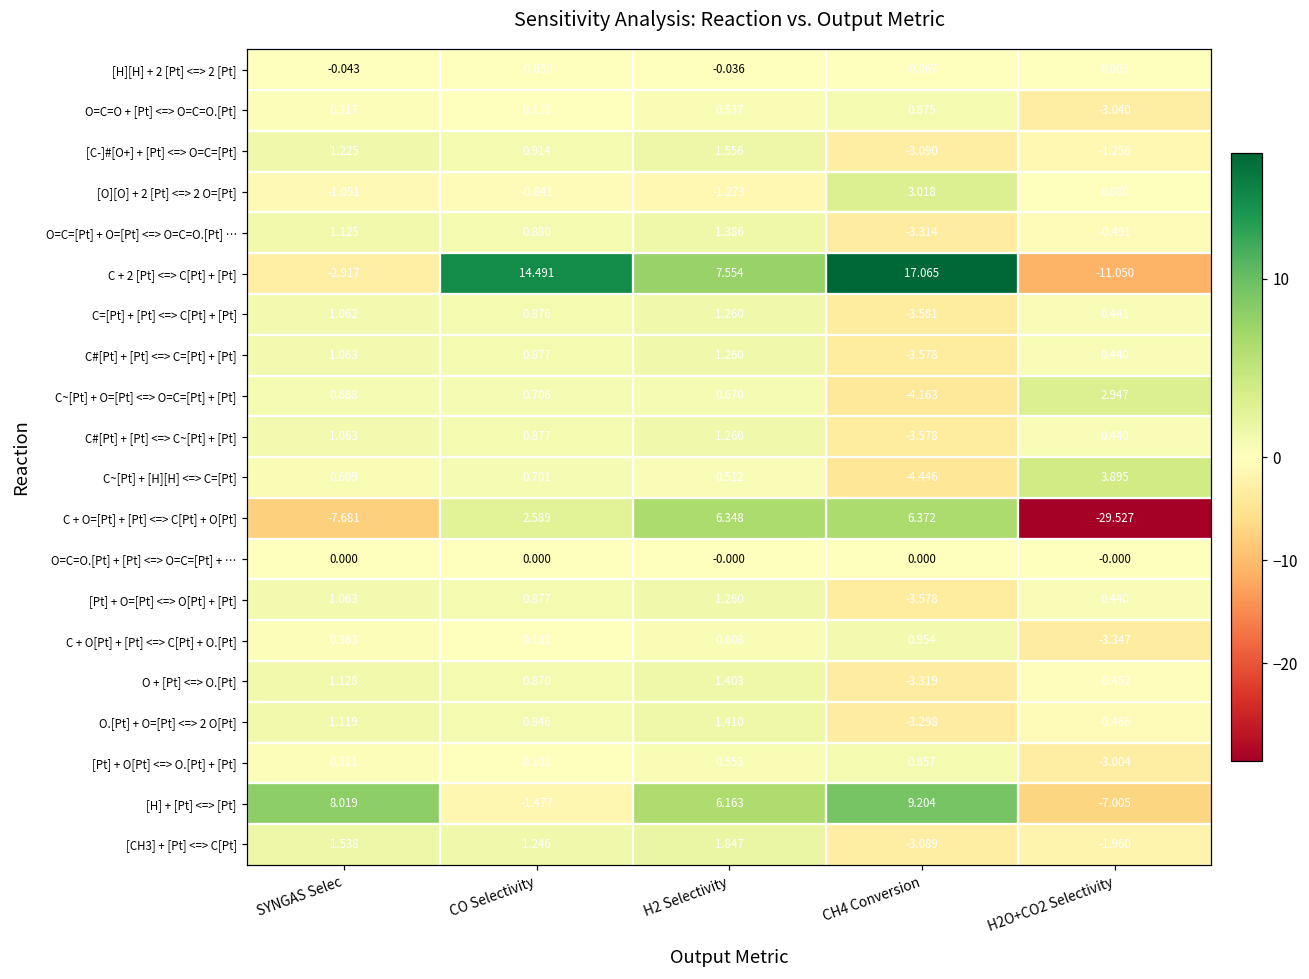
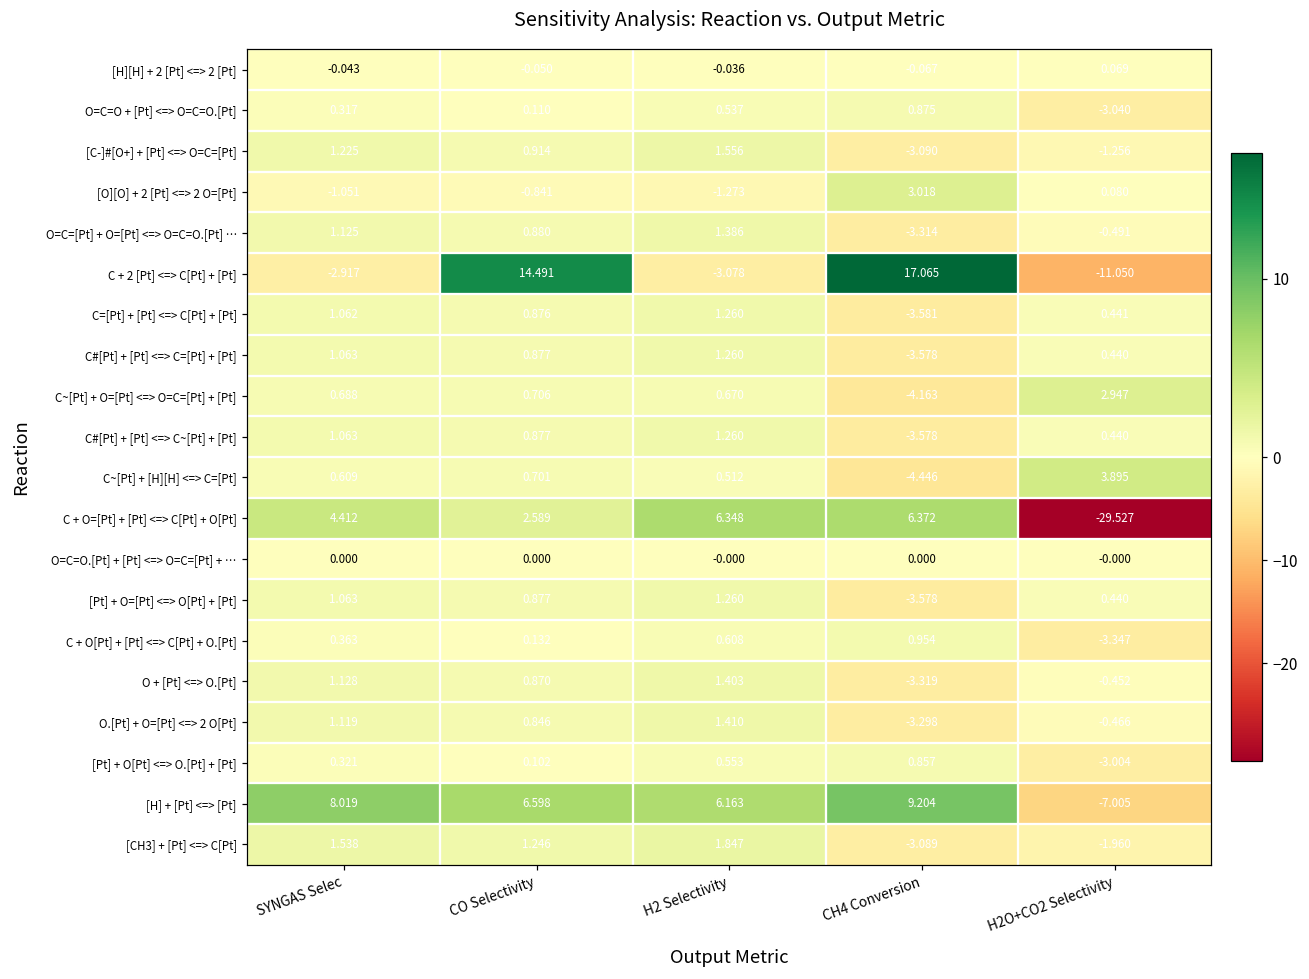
C + 2 [Pt] <=> C[Pt] + [Pt], H2 Selectivity: 7.554 -> -3.078
C + O=[Pt] + [Pt] <=> C[Pt] + O[Pt], SYNGAS Selec: -7.681 -> 4.412
[H] + [Pt] <=> [Pt], CO Selectivity: -1.477 -> 6.598
